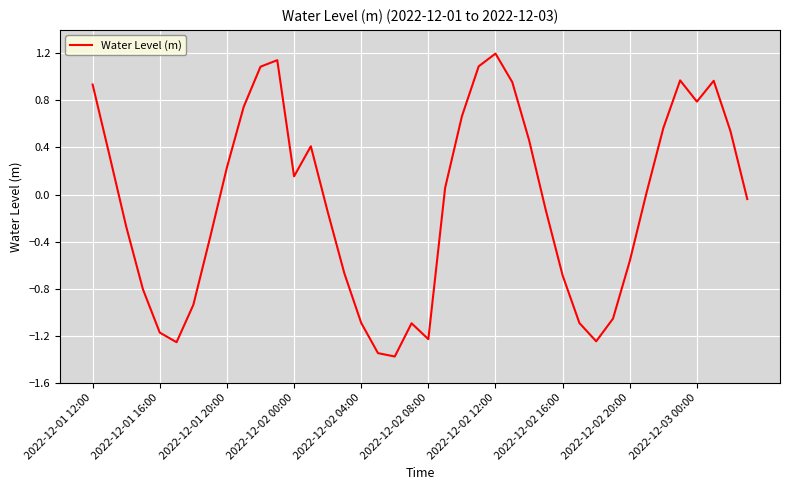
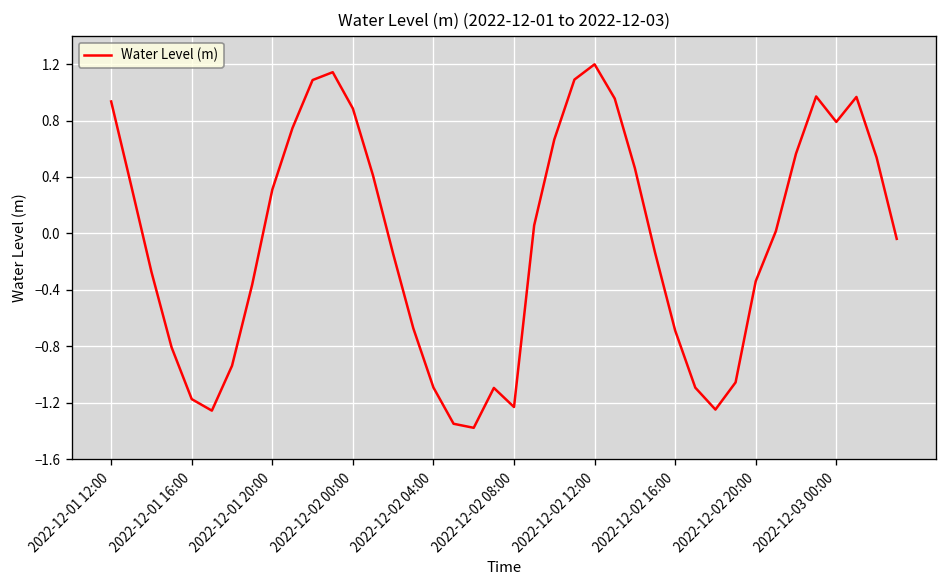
2022-12-01 20:00: 0.23 -> 0.31
2022-12-02 00:00: 0.15 -> 0.89
2022-12-02 20:00: -0.57 -> -0.34
